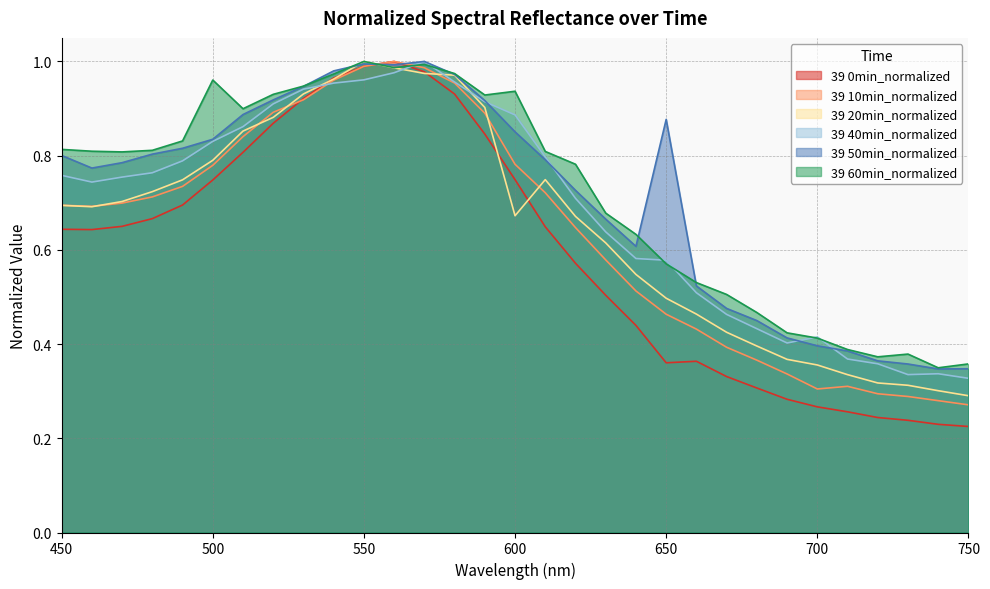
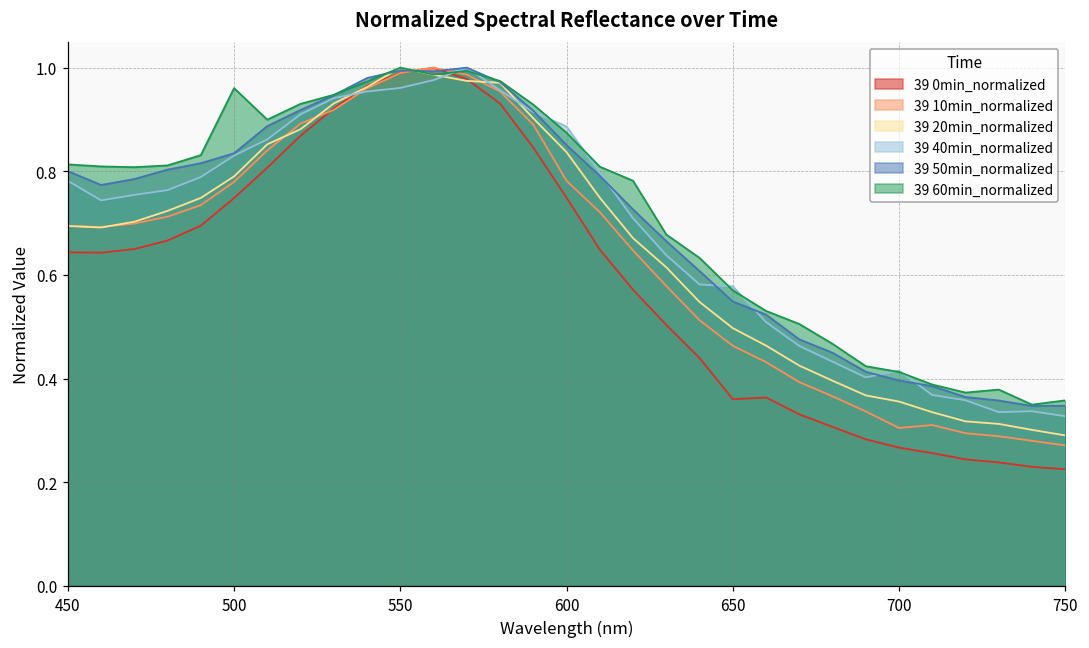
39 40min_normalized, 450: 0.76 -> 0.78
39 20min_normalized, 600: 0.67 -> 0.84
39 60min_normalized, 600: 0.94 -> 0.87
39 50min_normalized, 650: 0.88 -> 0.55
